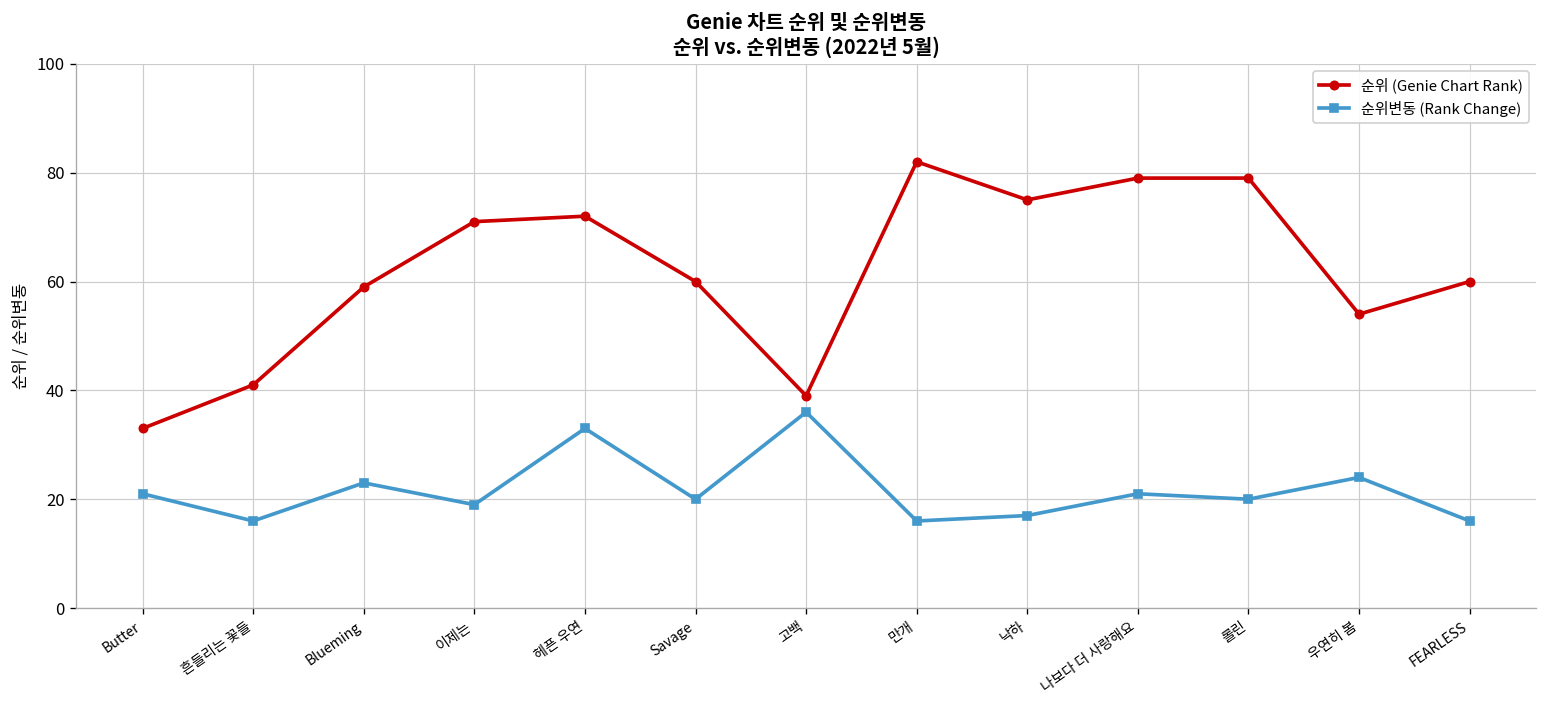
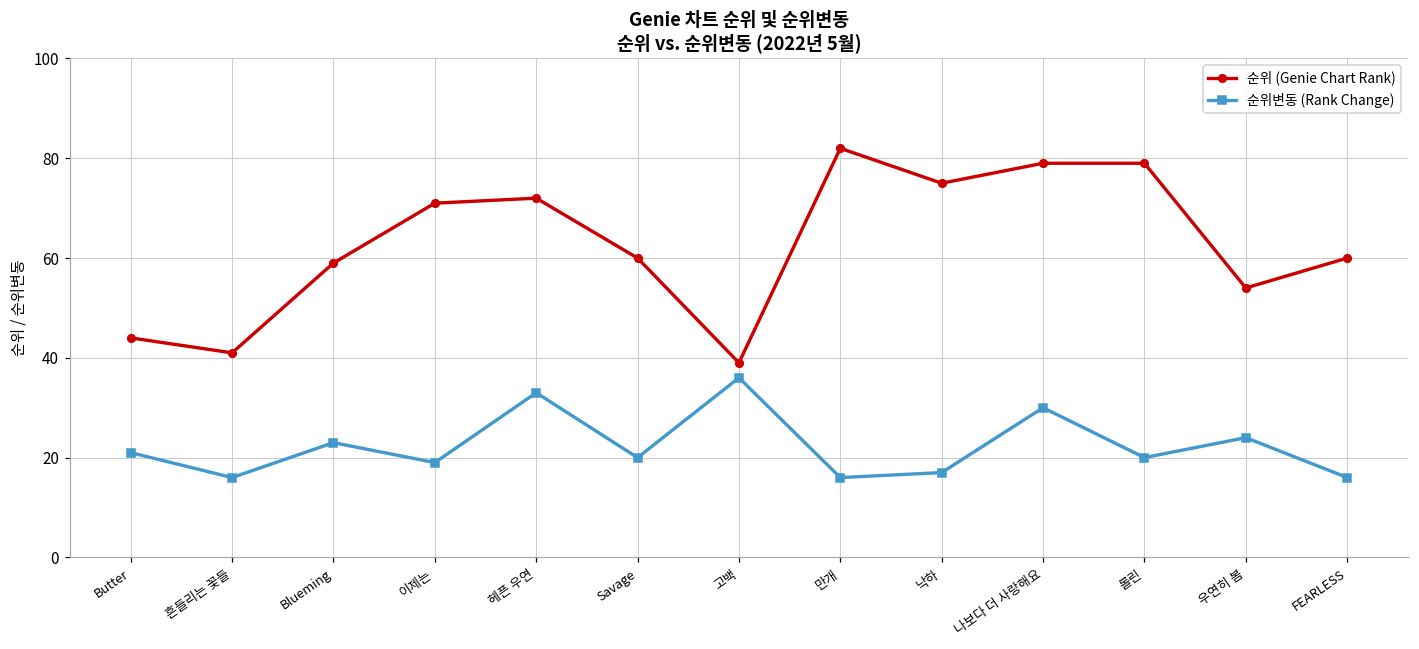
순위 (Genie Chart Rank), Butter: 33 -> 44
순위변동 (Rank Change), 나보다 더 사랑해요: 21 -> 30
